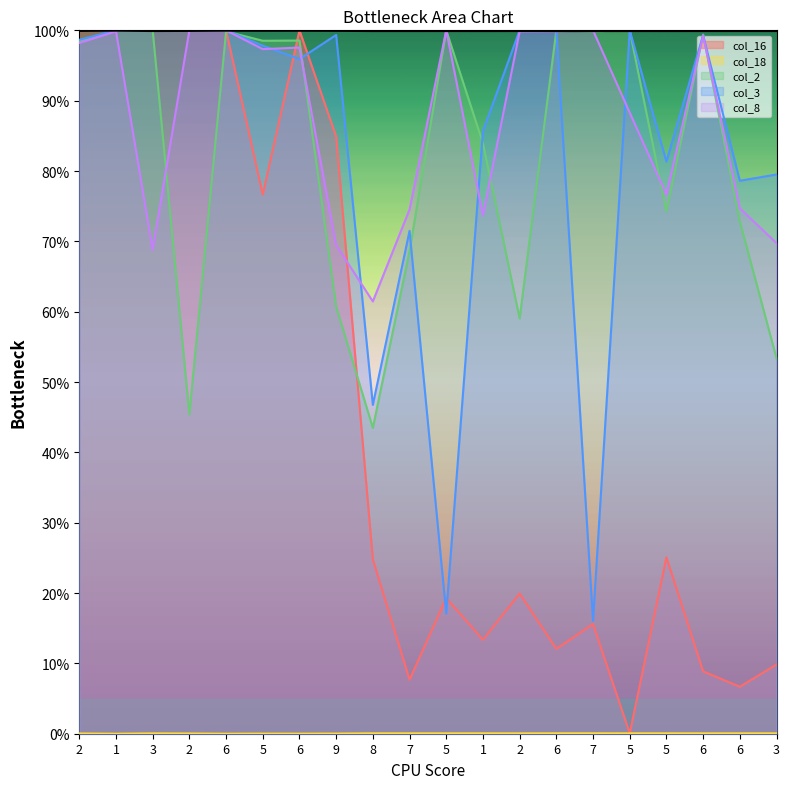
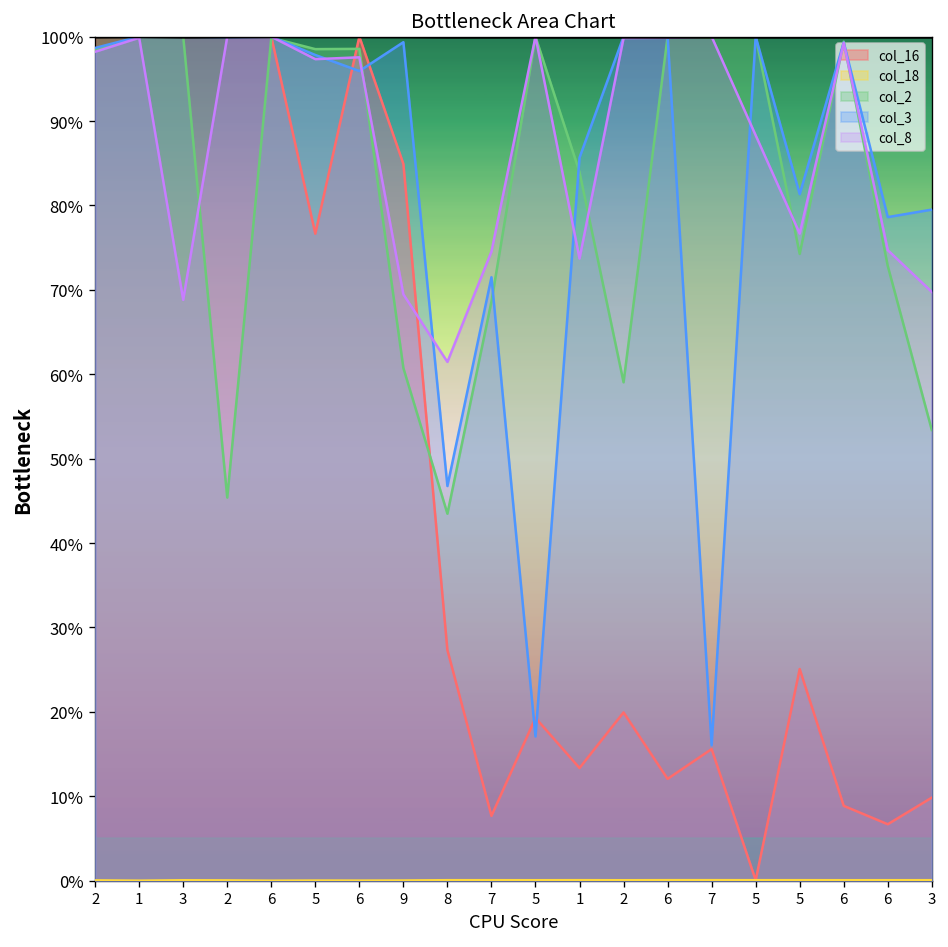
col_16, 8: 25% -> 27%
